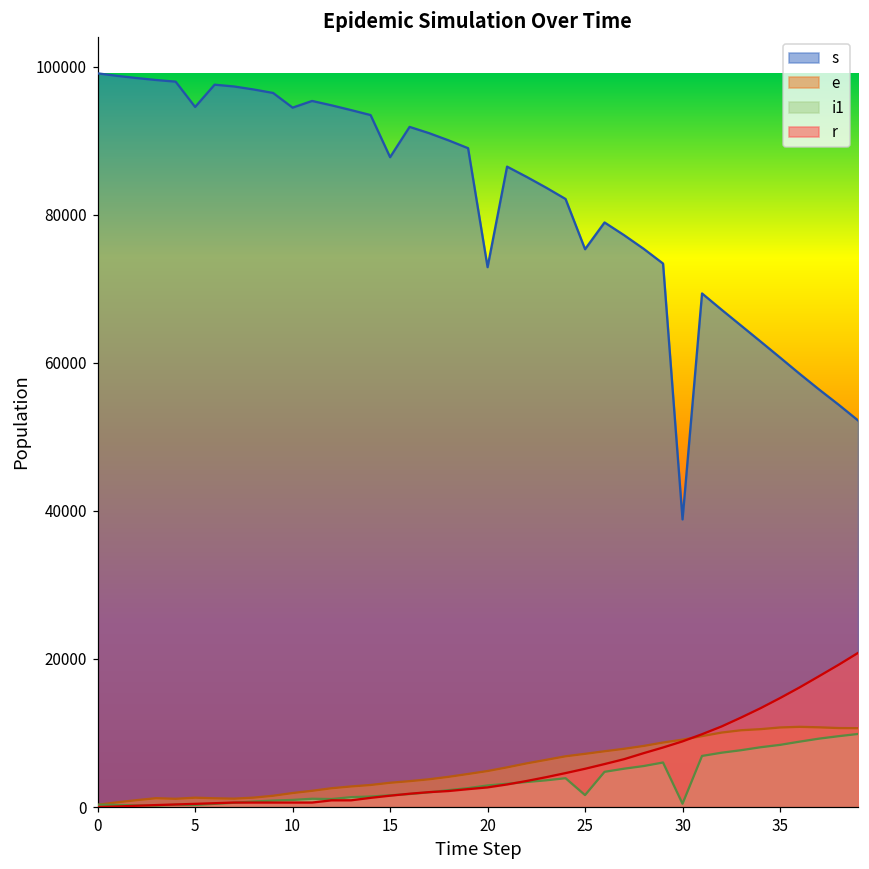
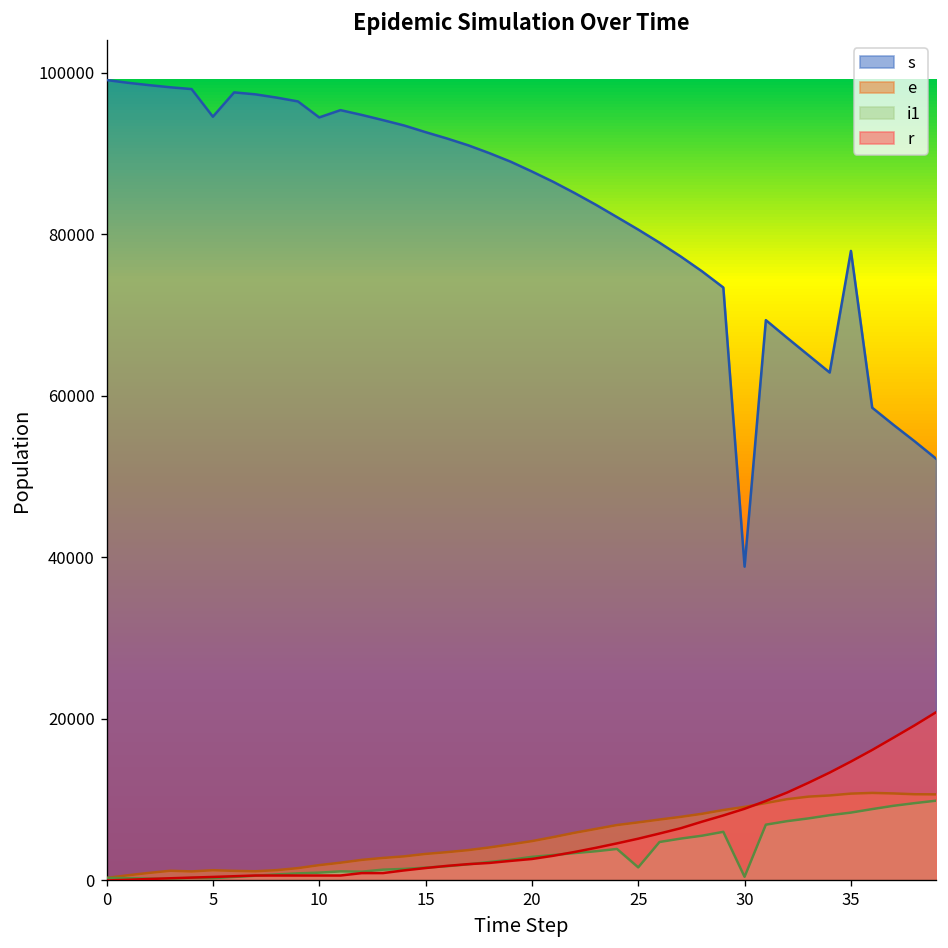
s, 15: 88000 -> 93000
s, 20: 73000 -> 88000
s, 25: 75000 -> 81000
s, 35: 61000 -> 78000
